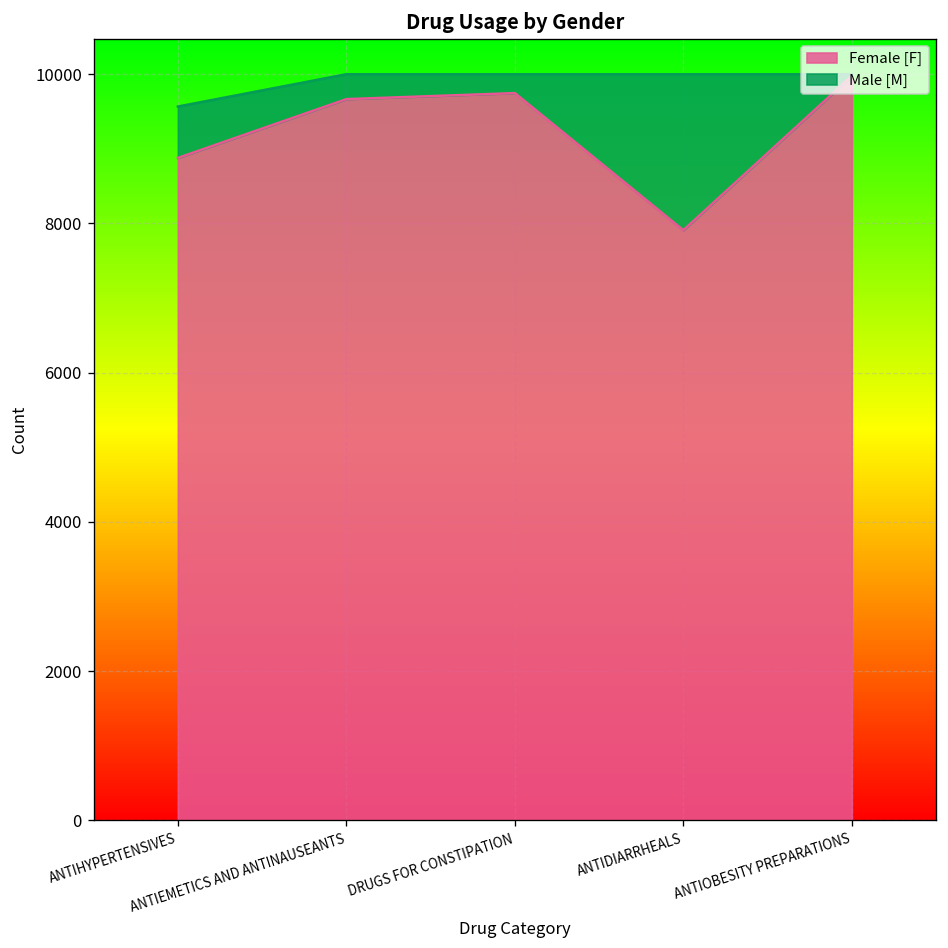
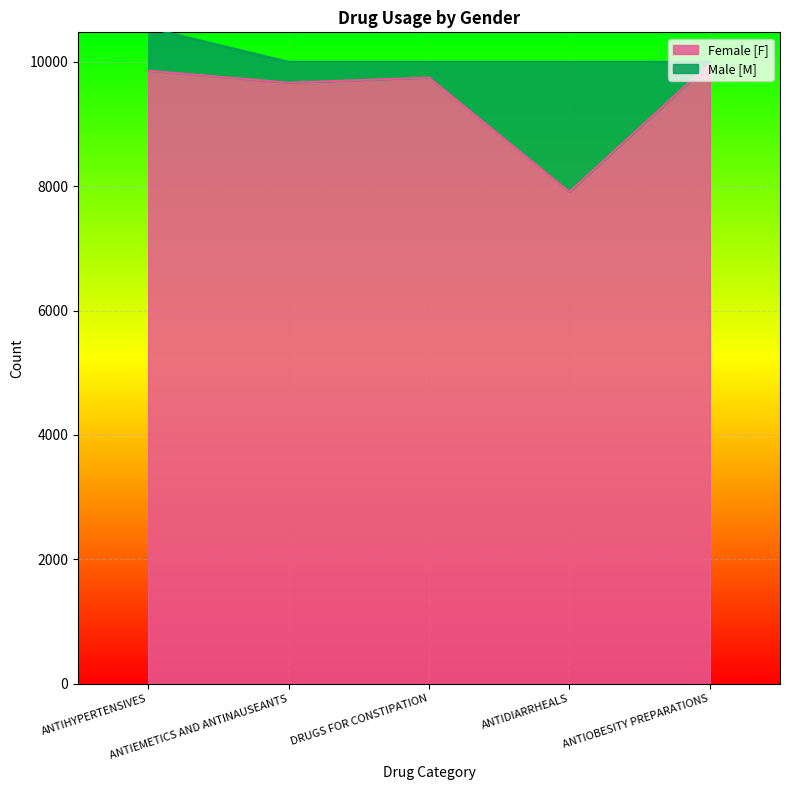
Female [F], ANTIHYPERTENSIVES: 8900 -> 9900
